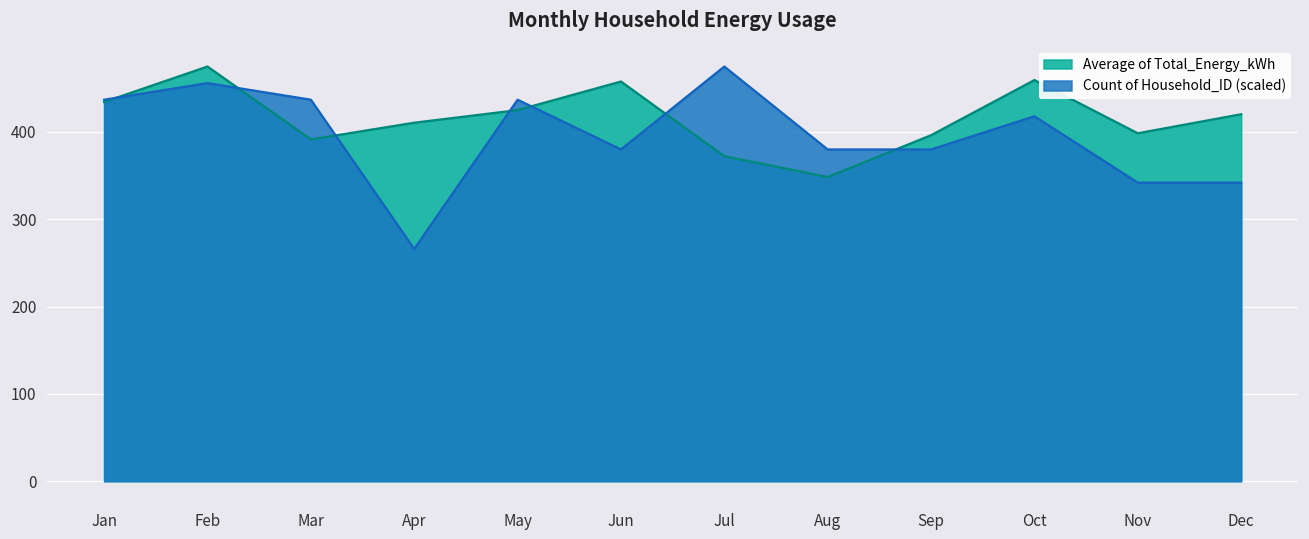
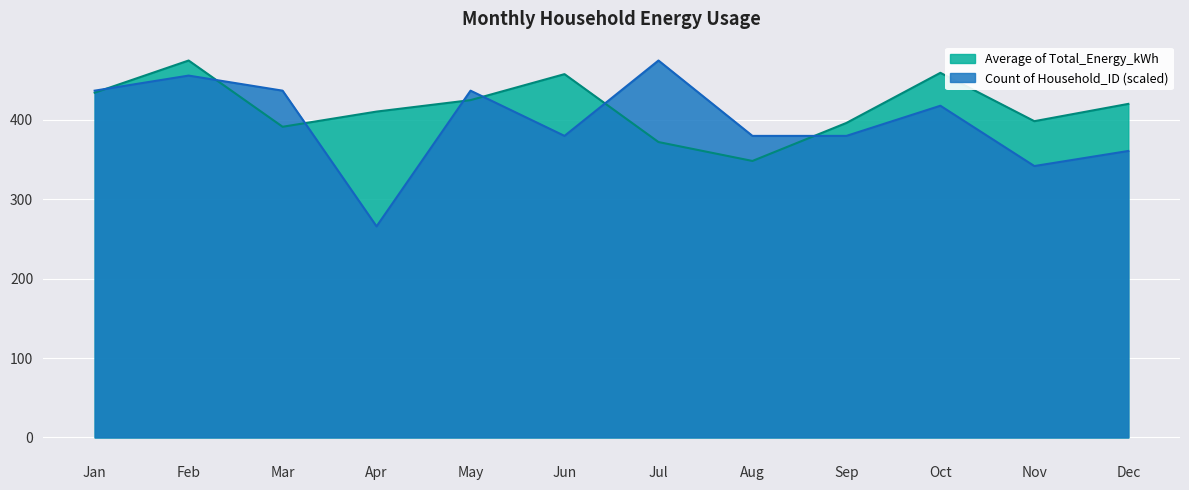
Count of Household_ID (scaled), Dec: 340 -> 360
